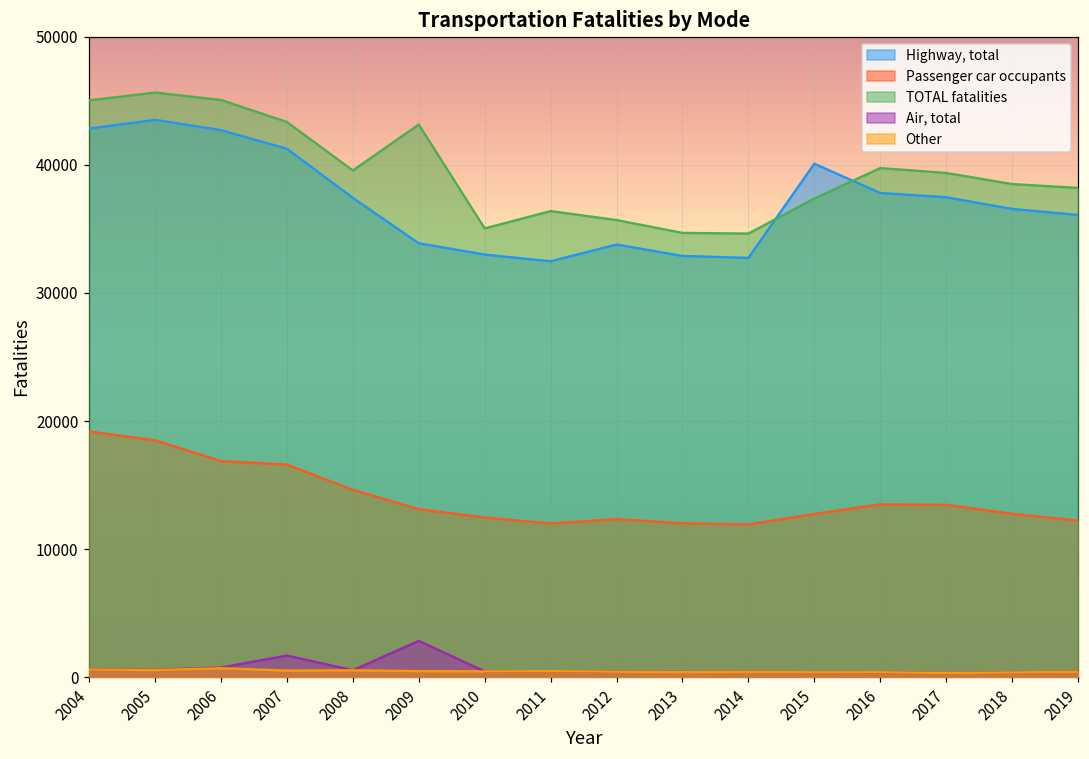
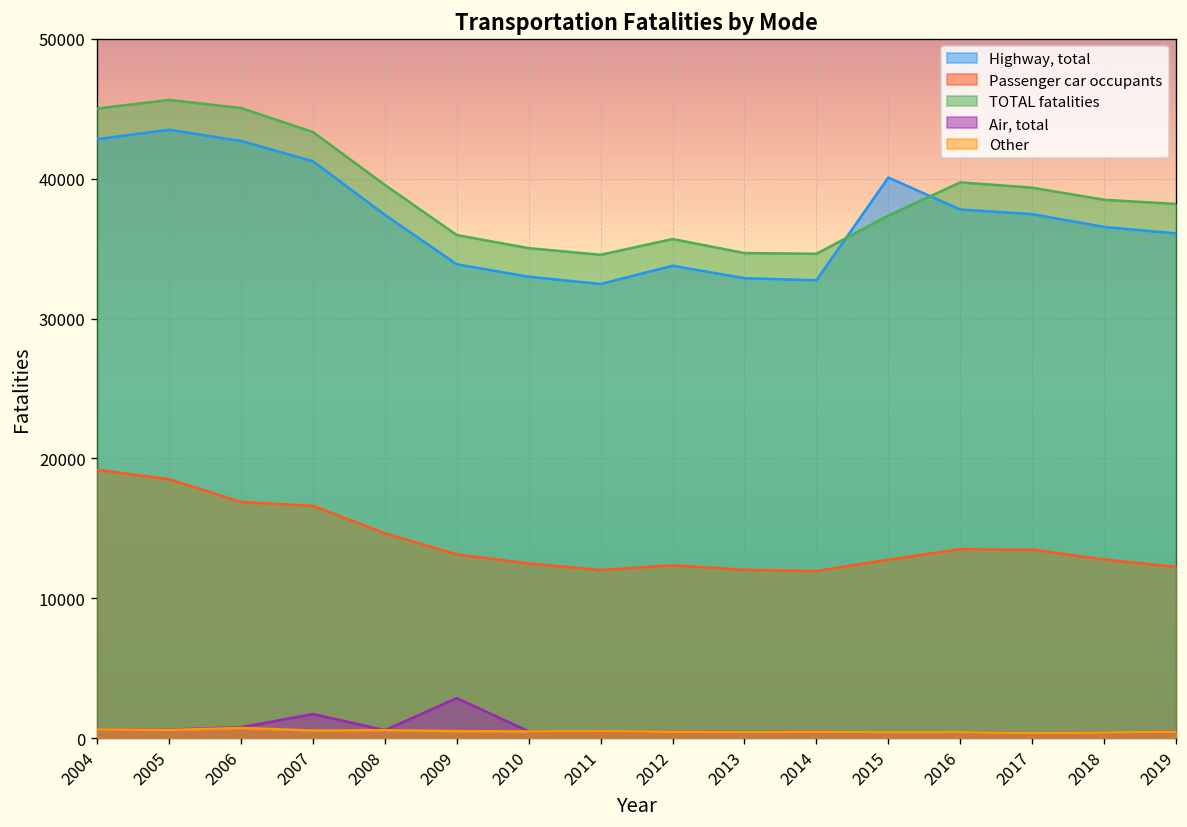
TOTAL fatalities, 2009: 43100 -> 36000
TOTAL fatalities, 2011: 36400 -> 34600
